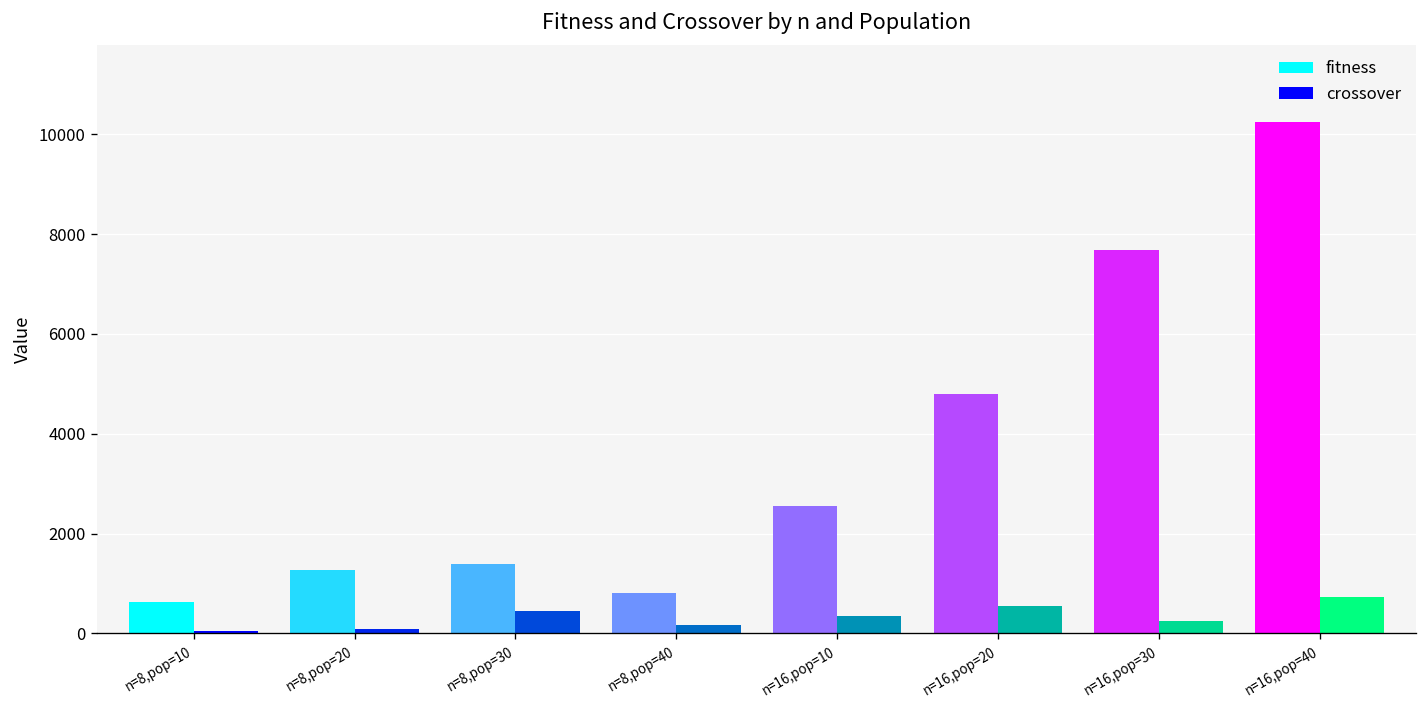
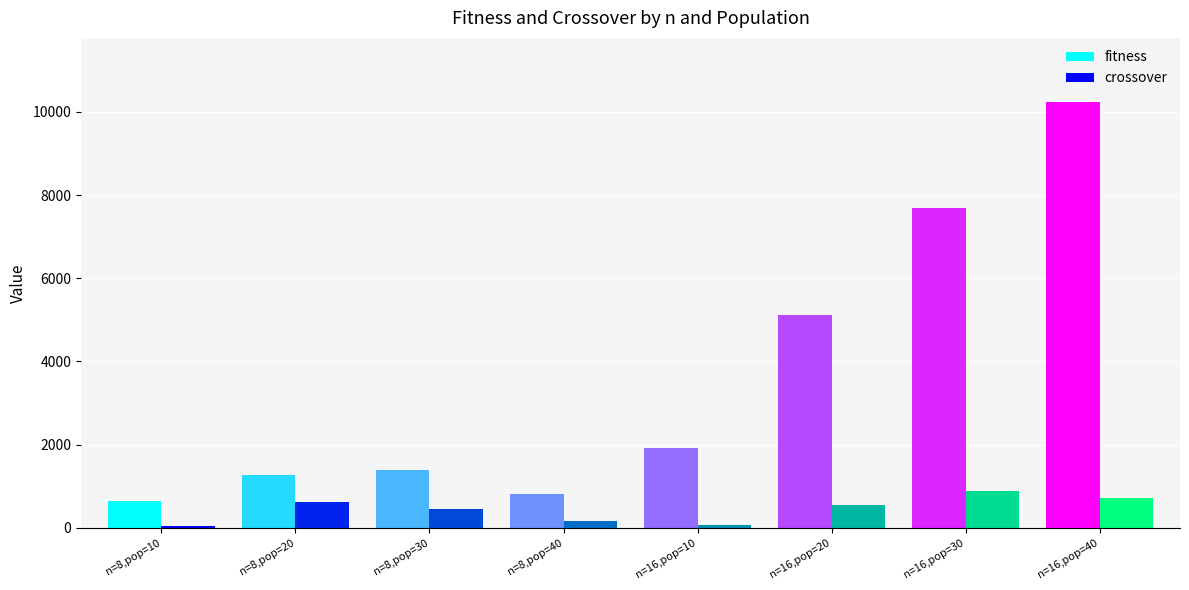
crossover, n=8,pop=20: 100 -> 600
fitness, n=16,pop=10: 2600 -> 1900
crossover, n=16,pop=10: 400 -> 100
fitness, n=16,pop=20: 4800 -> 5100
crossover, n=16,pop=30: 200 -> 900
